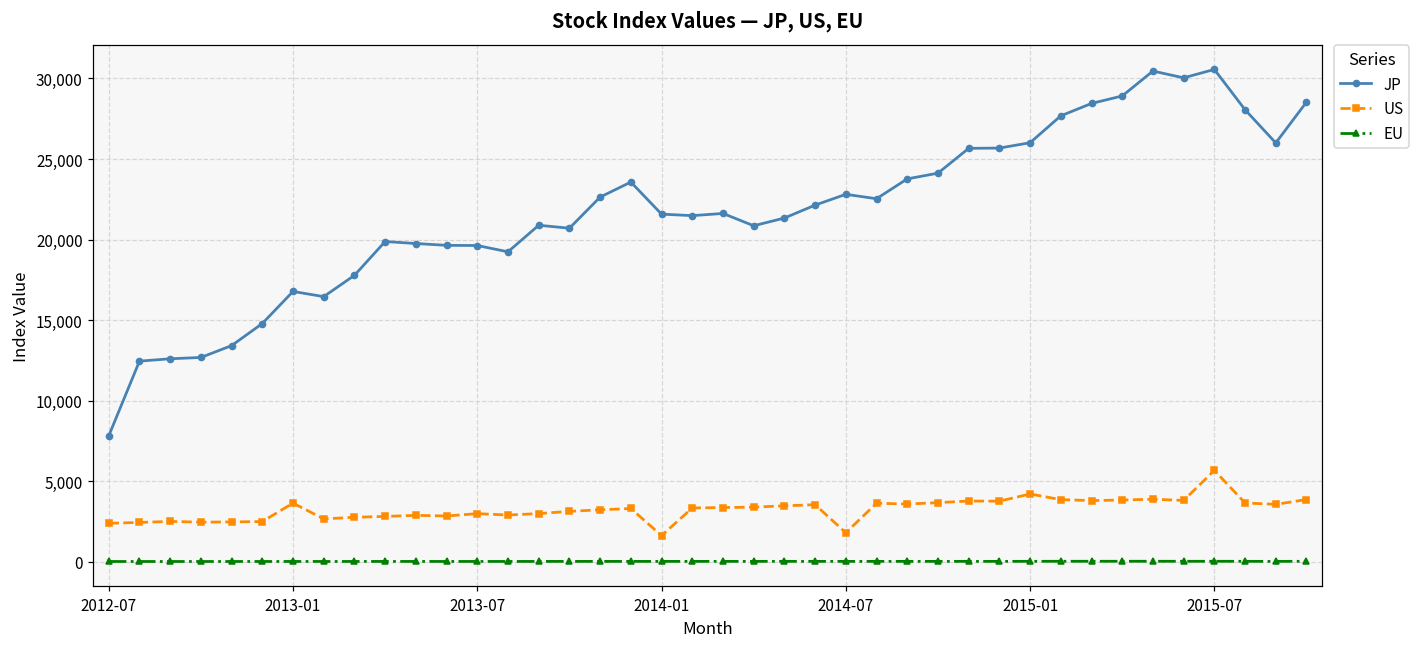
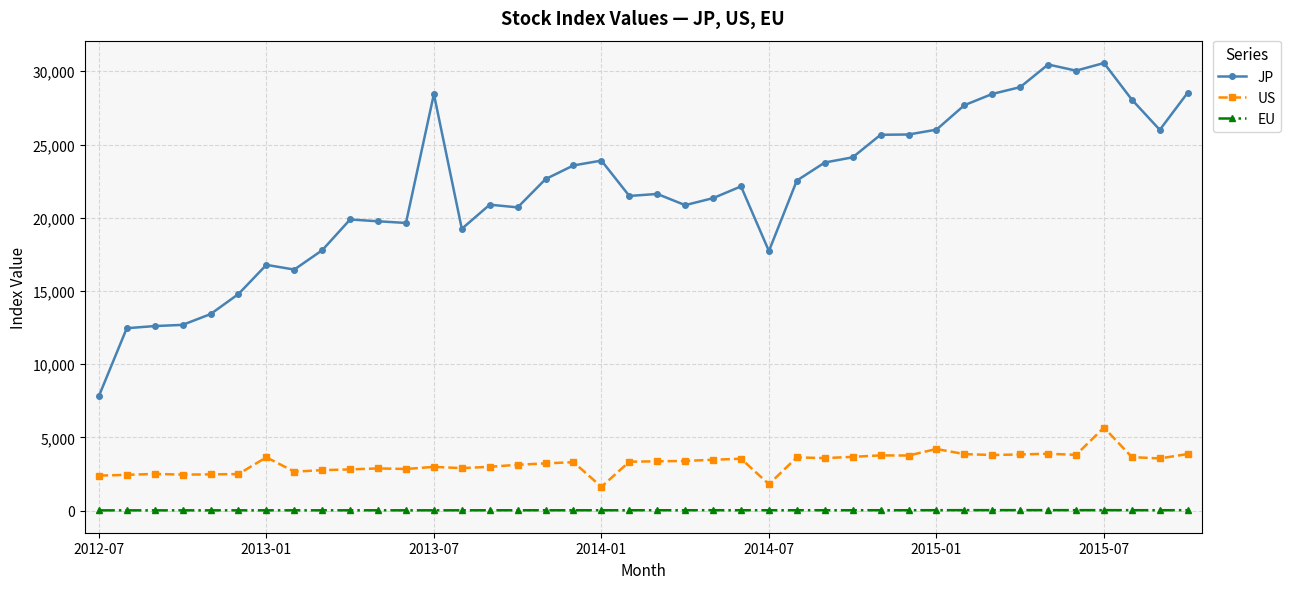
JP, 2013-07: 19,600 -> 28,400
JP, 2014-01: 21,600 -> 23,900
JP, 2014-07: 22,800 -> 17,700
